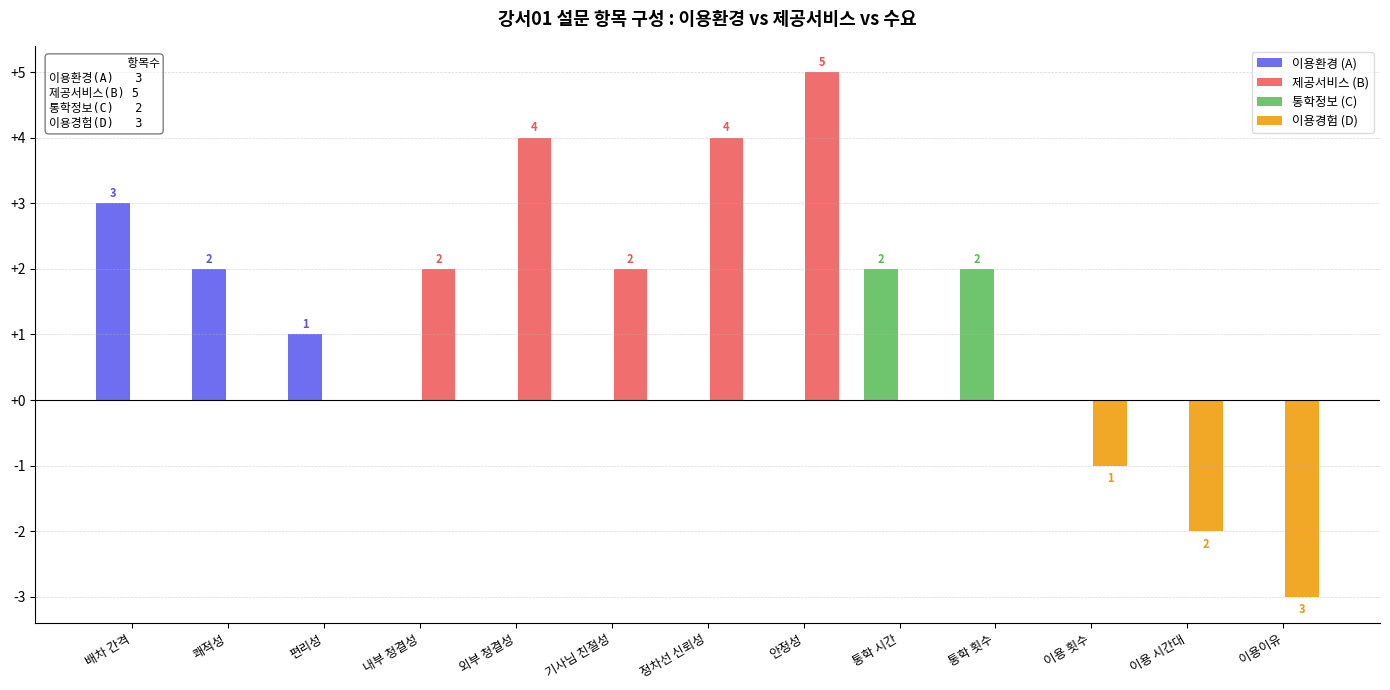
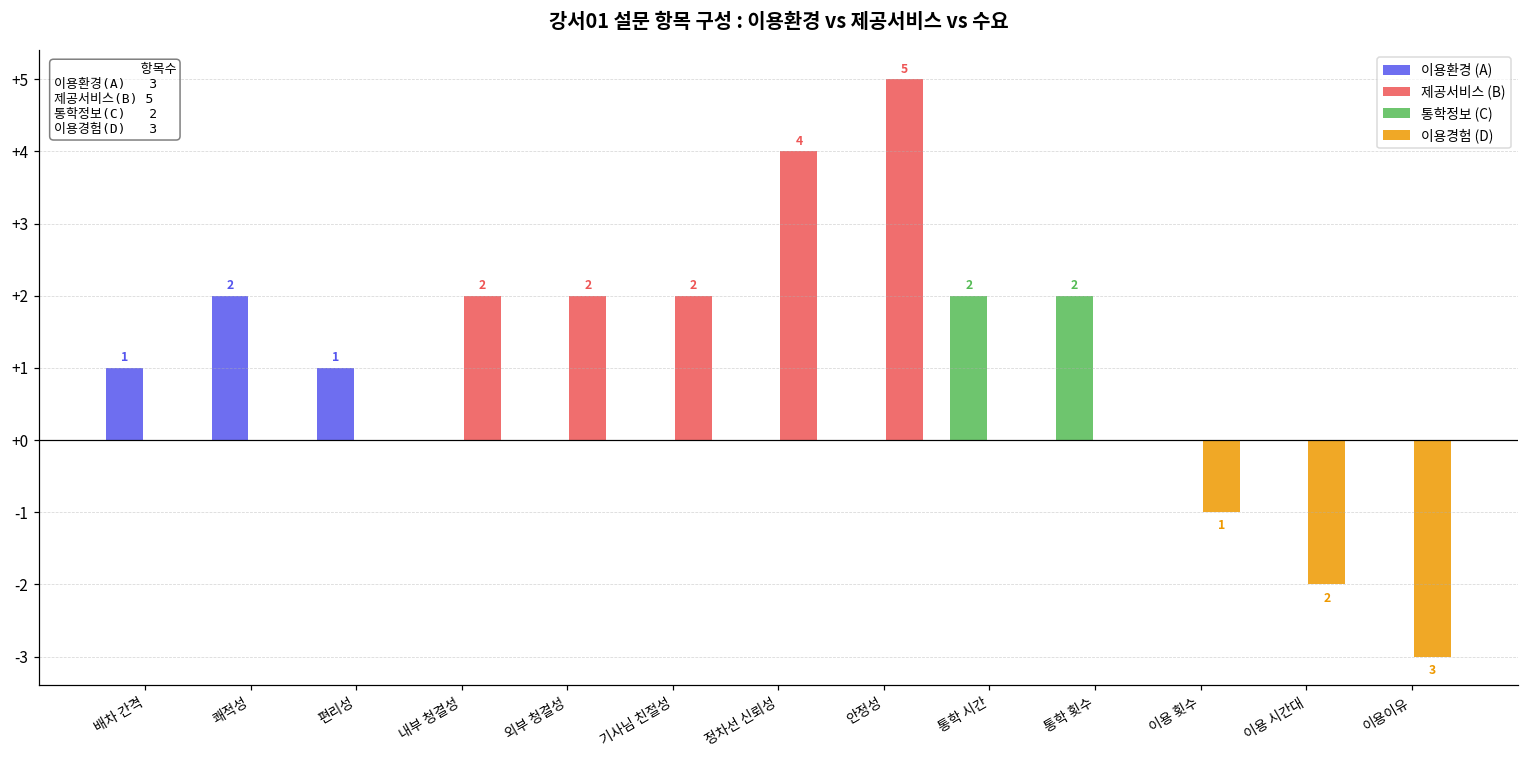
이용환경 (A), 배차 간격: 3 -> 1
제공서비스 (B), 외부 청결성: 4 -> 2
